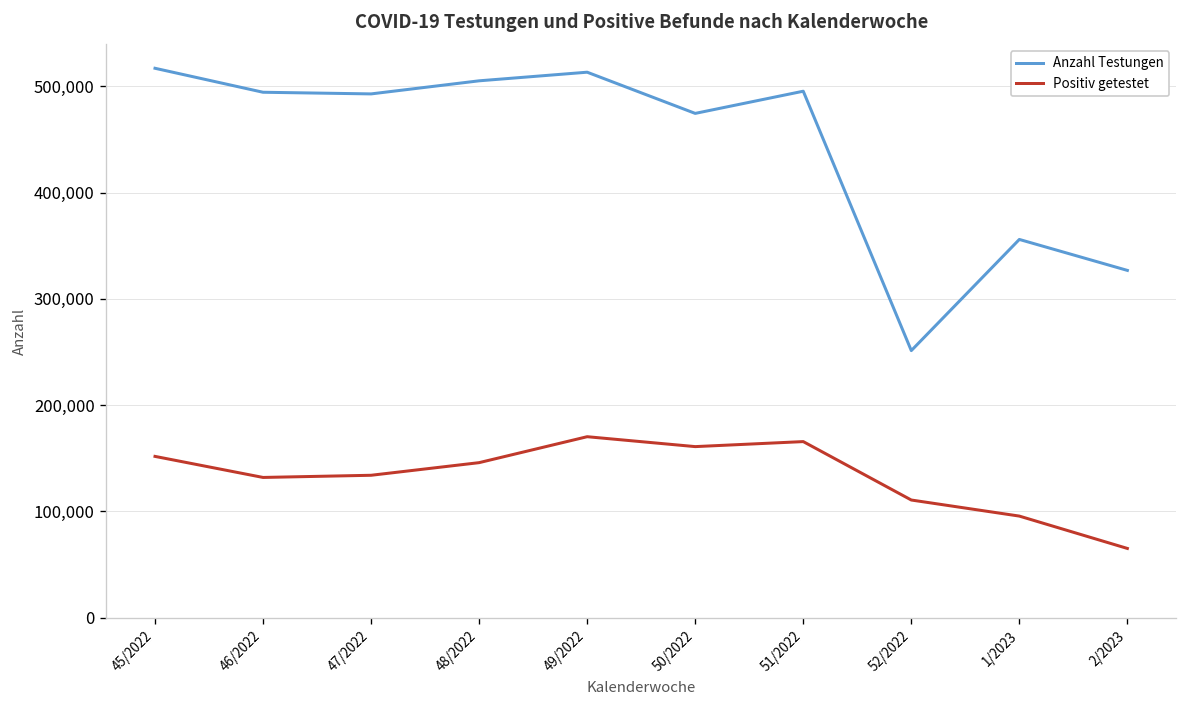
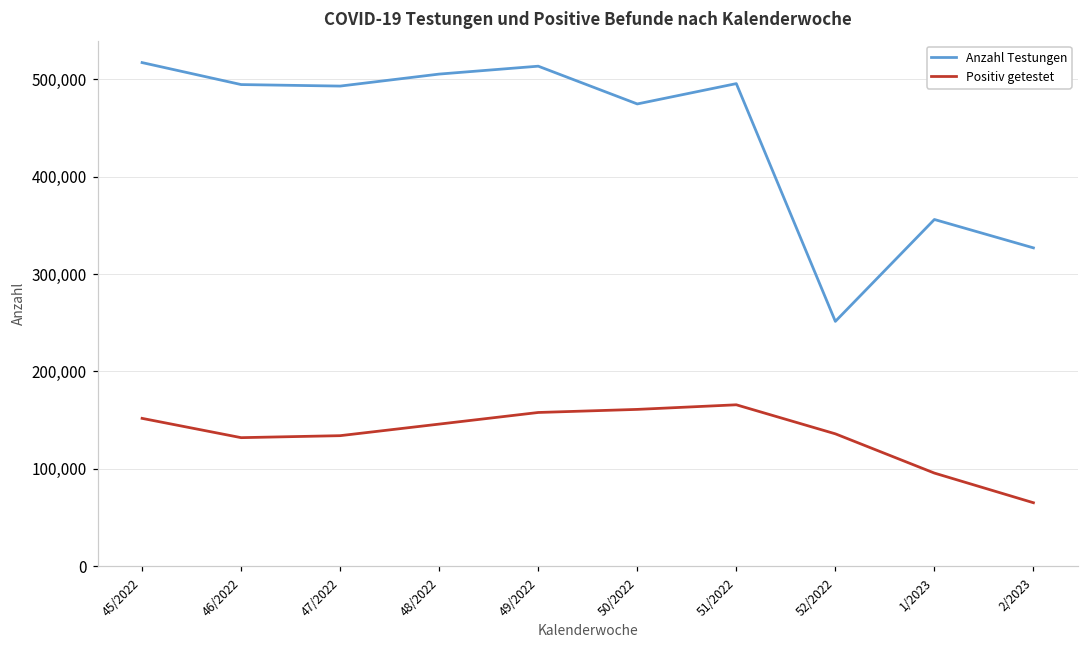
Positiv getestet, 49/2022: 170,000 -> 160,000
Positiv getestet, 52/2022: 110,000 -> 140,000
